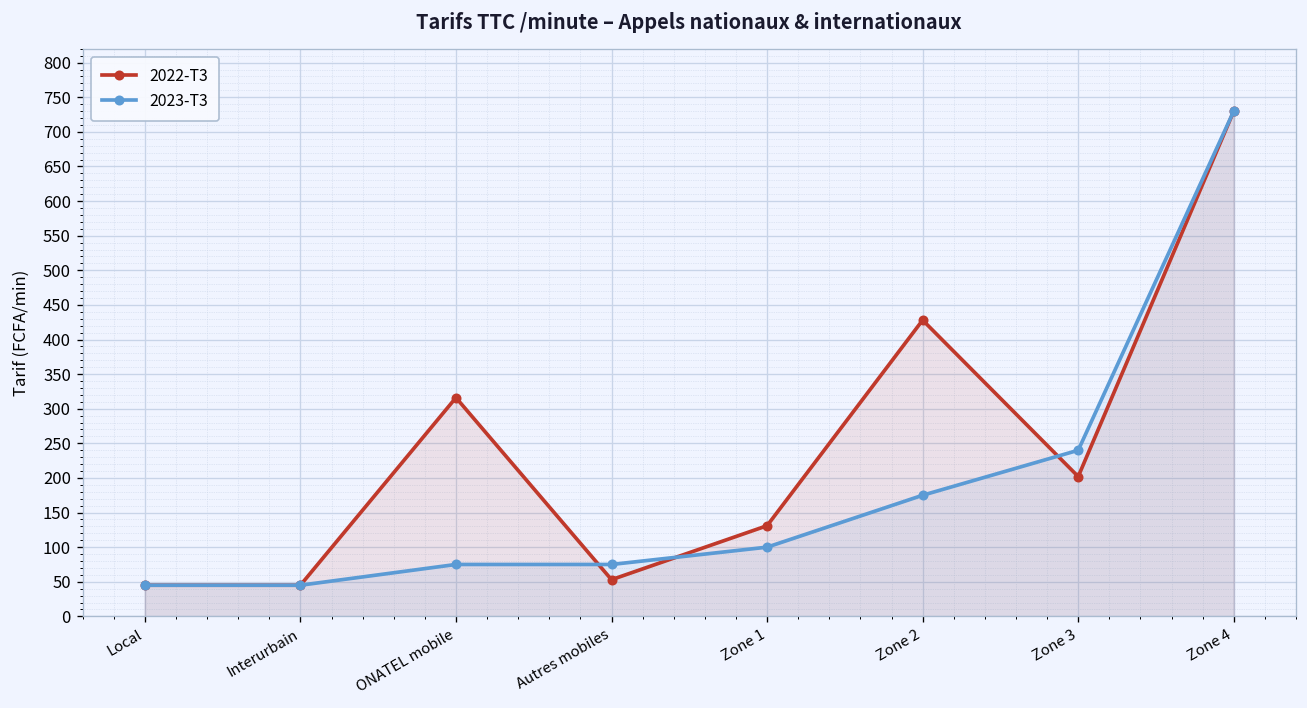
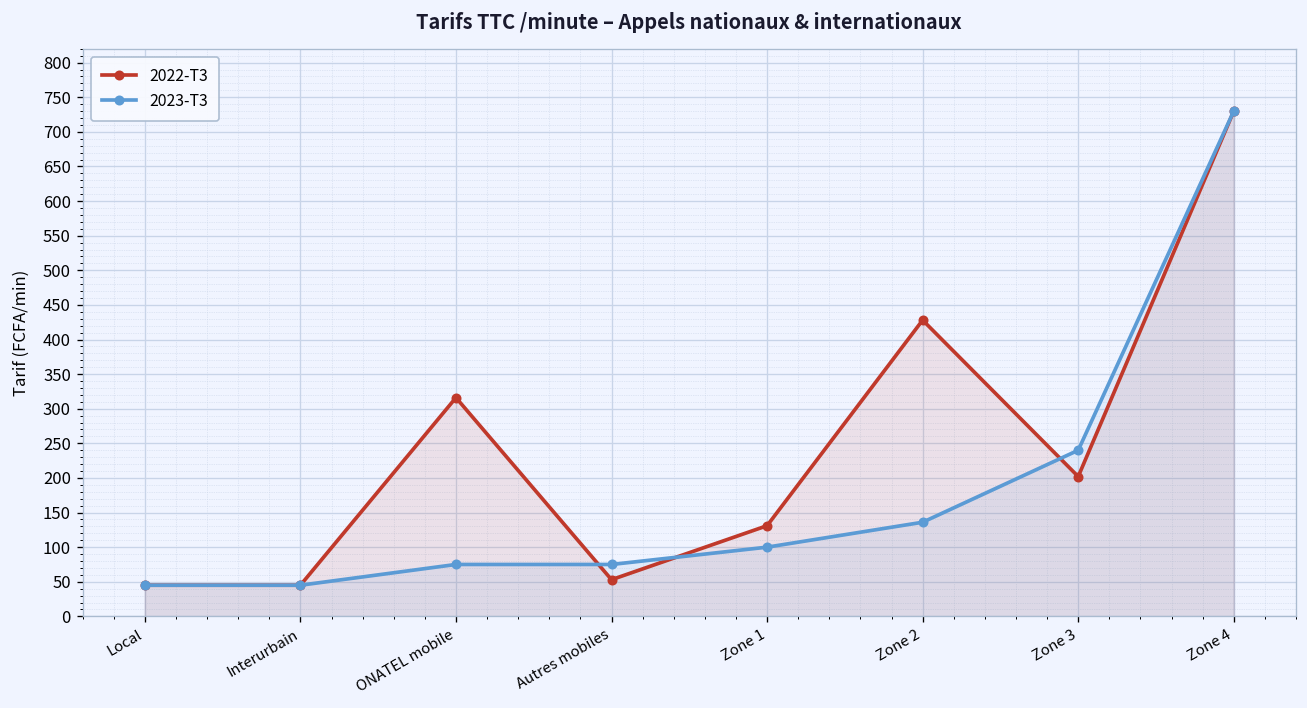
2023-T3, Zone 2: 180 -> 140
